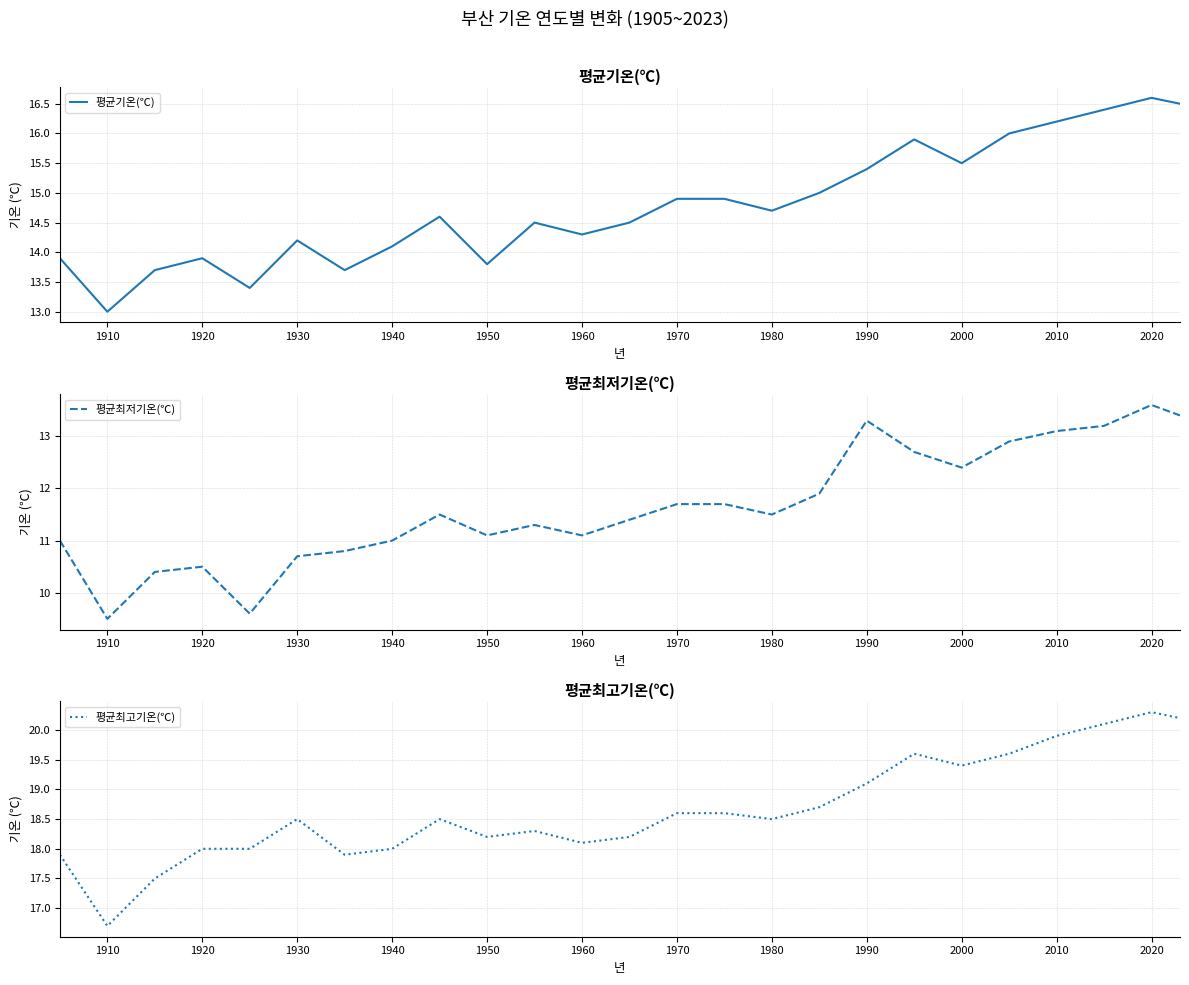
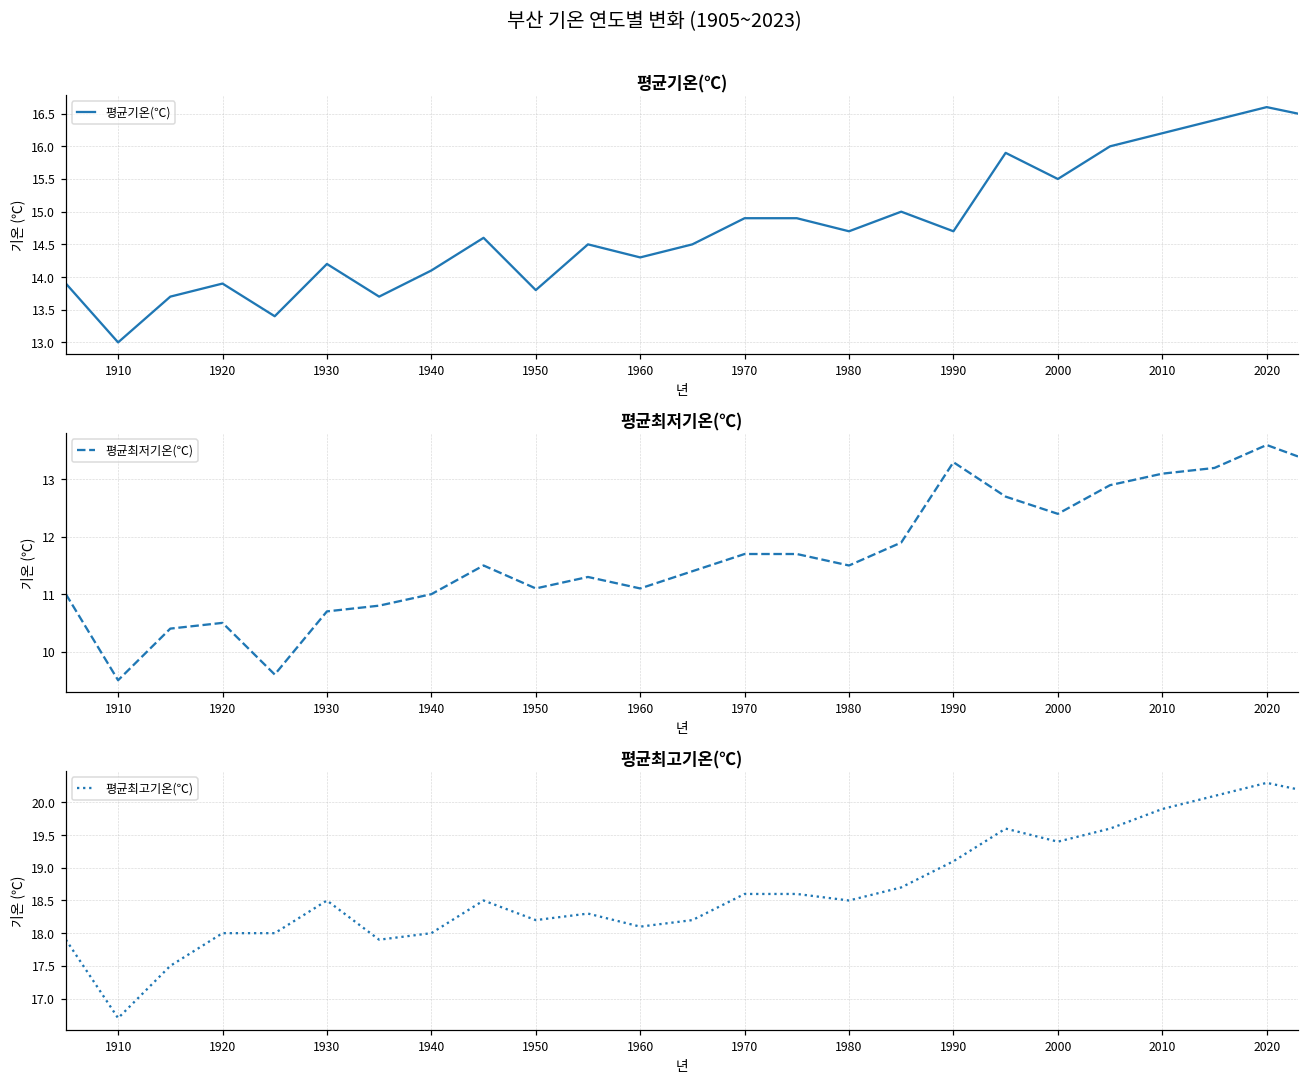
평균기온(℃), 1990: 15.4 -> 14.7
